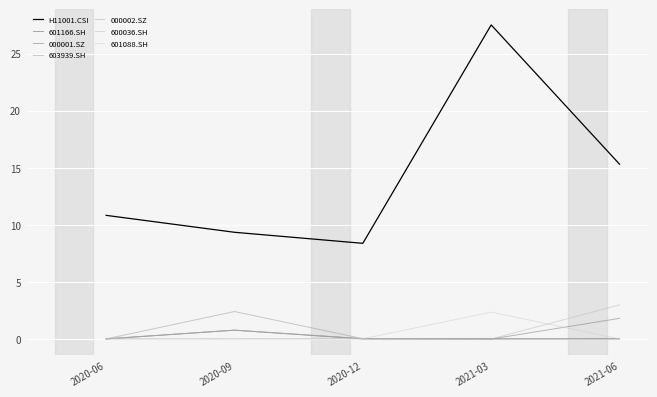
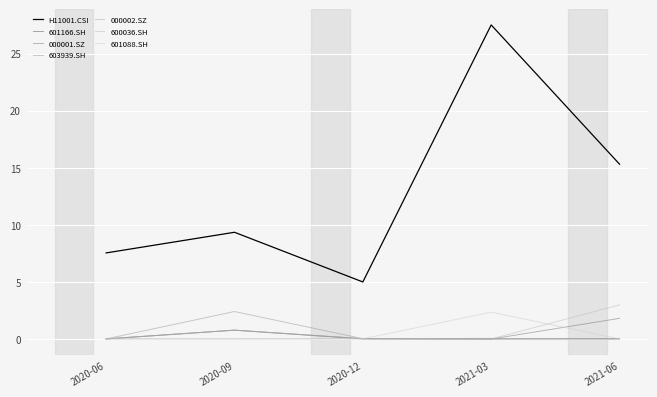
H11001.CSI, 2020-06: 10.8 -> 7.5
H11001.CSI, 2020-12: 8.4 -> 5.0
